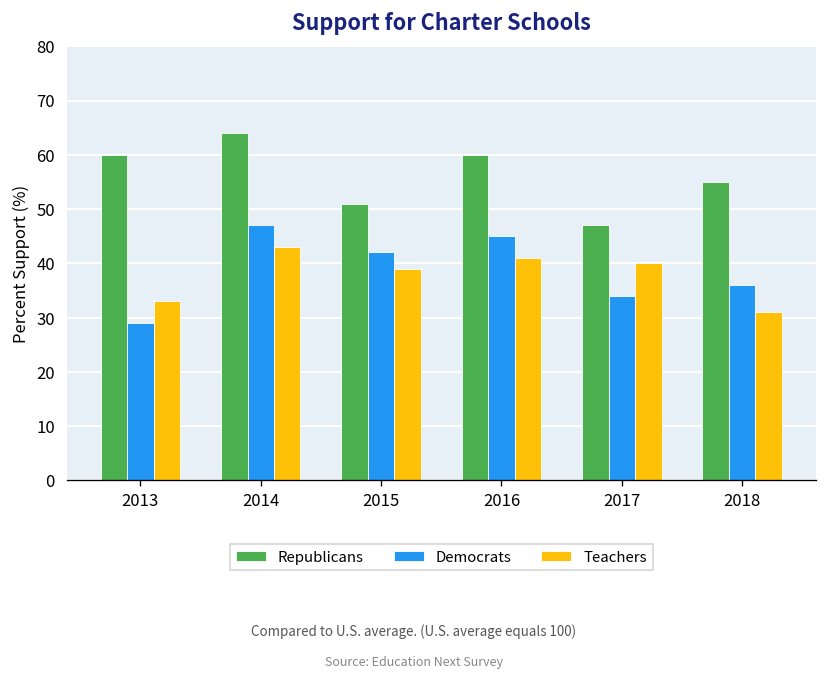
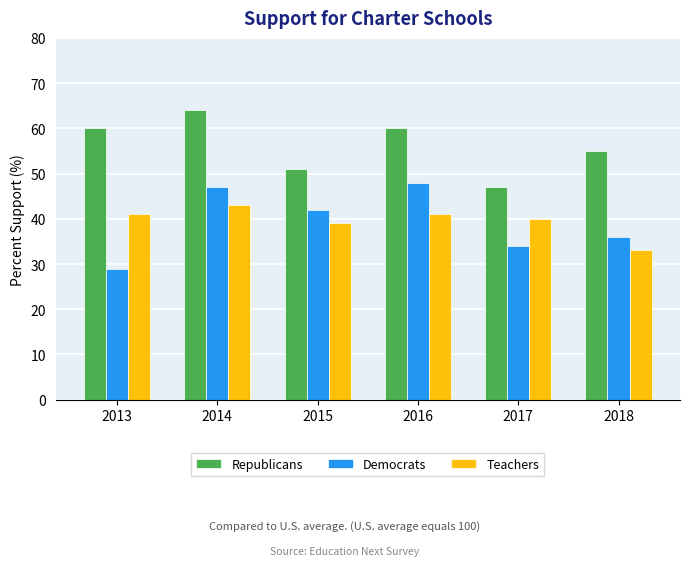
Teachers, 2013: 33 -> 41
Democrats, 2016: 45 -> 48
Teachers, 2018: 31 -> 33
